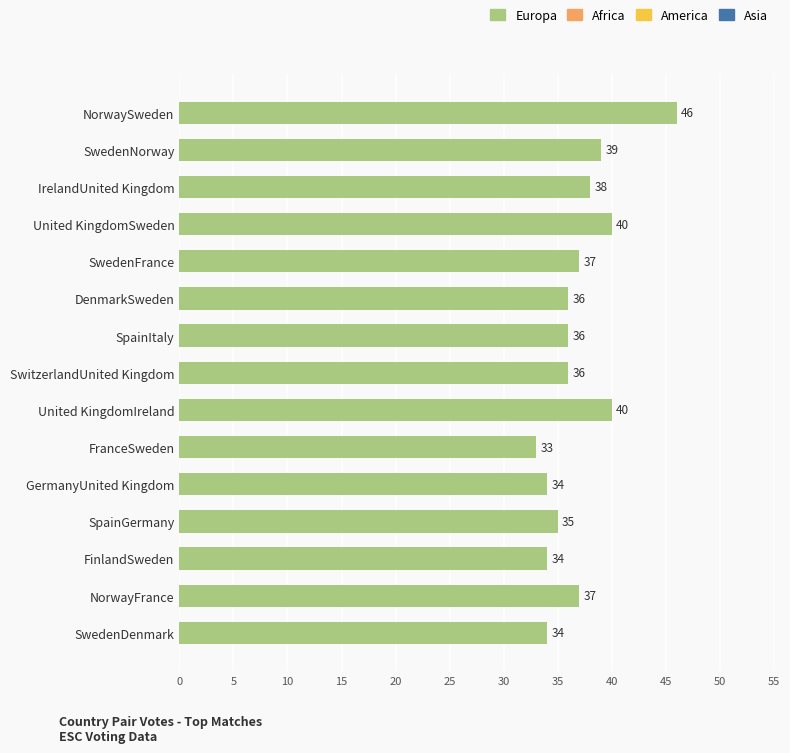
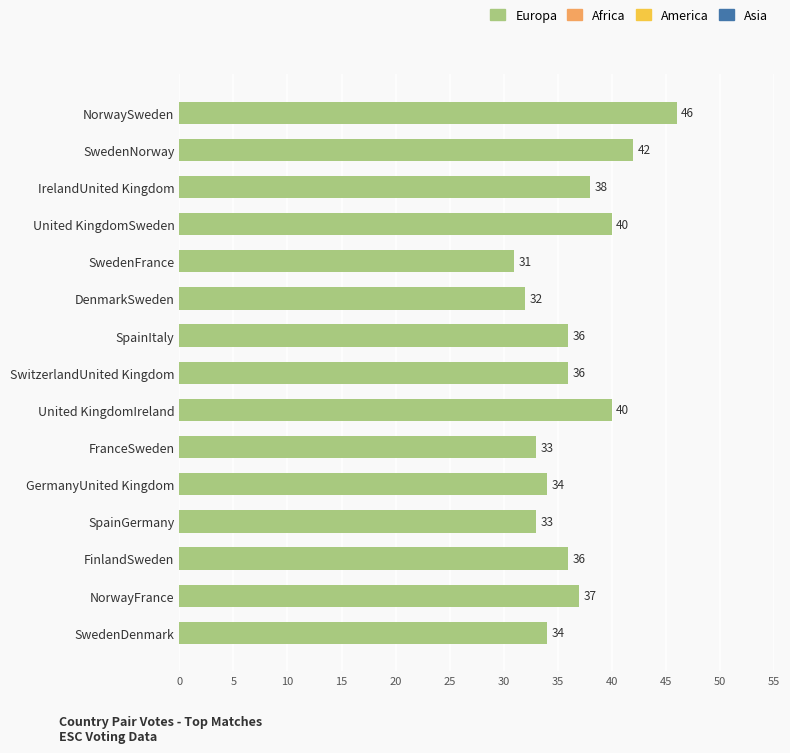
SwedenNorway: 39 -> 42
SwedenFrance: 37 -> 31
DenmarkSweden: 36 -> 32
SpainGermany: 35 -> 33
FinlandSweden: 34 -> 36
